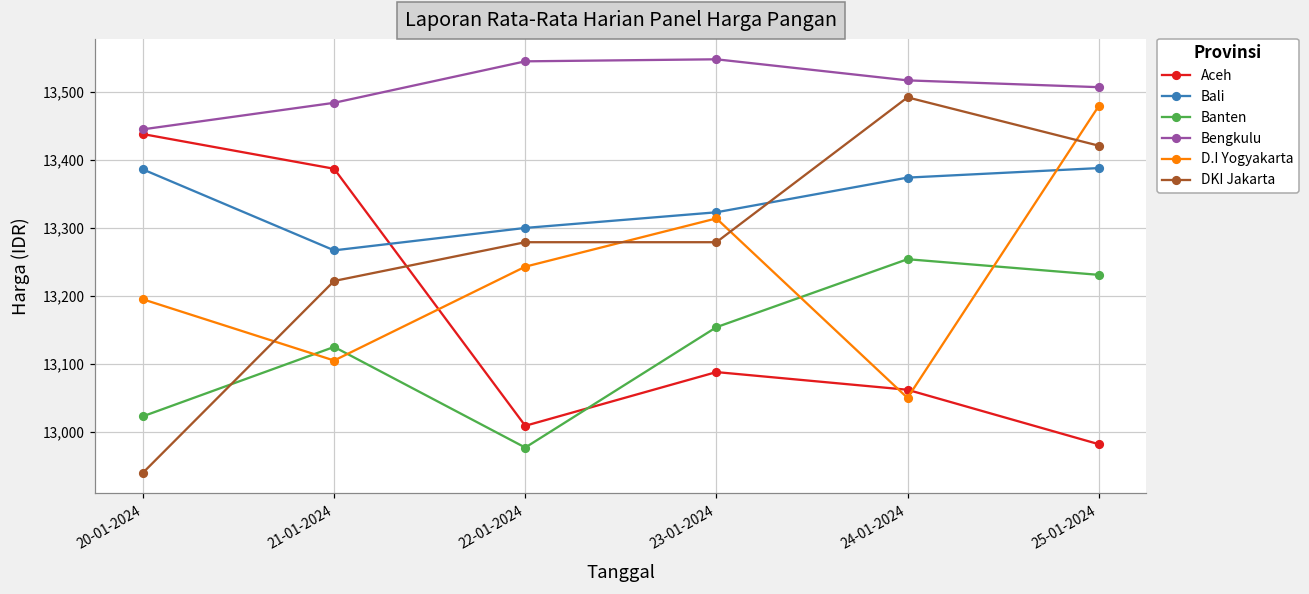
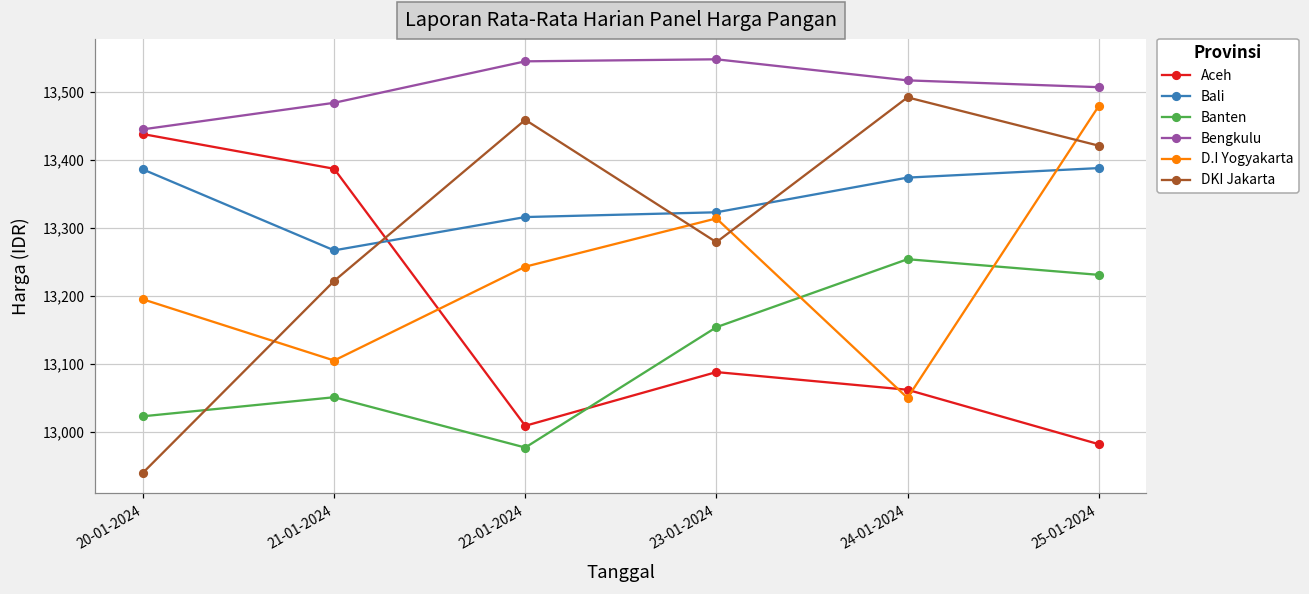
Banten, 21-01-2024: 13,130 -> 13,050
Bali, 22-01-2024: 13,300 -> 13,320
DKI Jakarta, 22-01-2024: 13,280 -> 13,460
